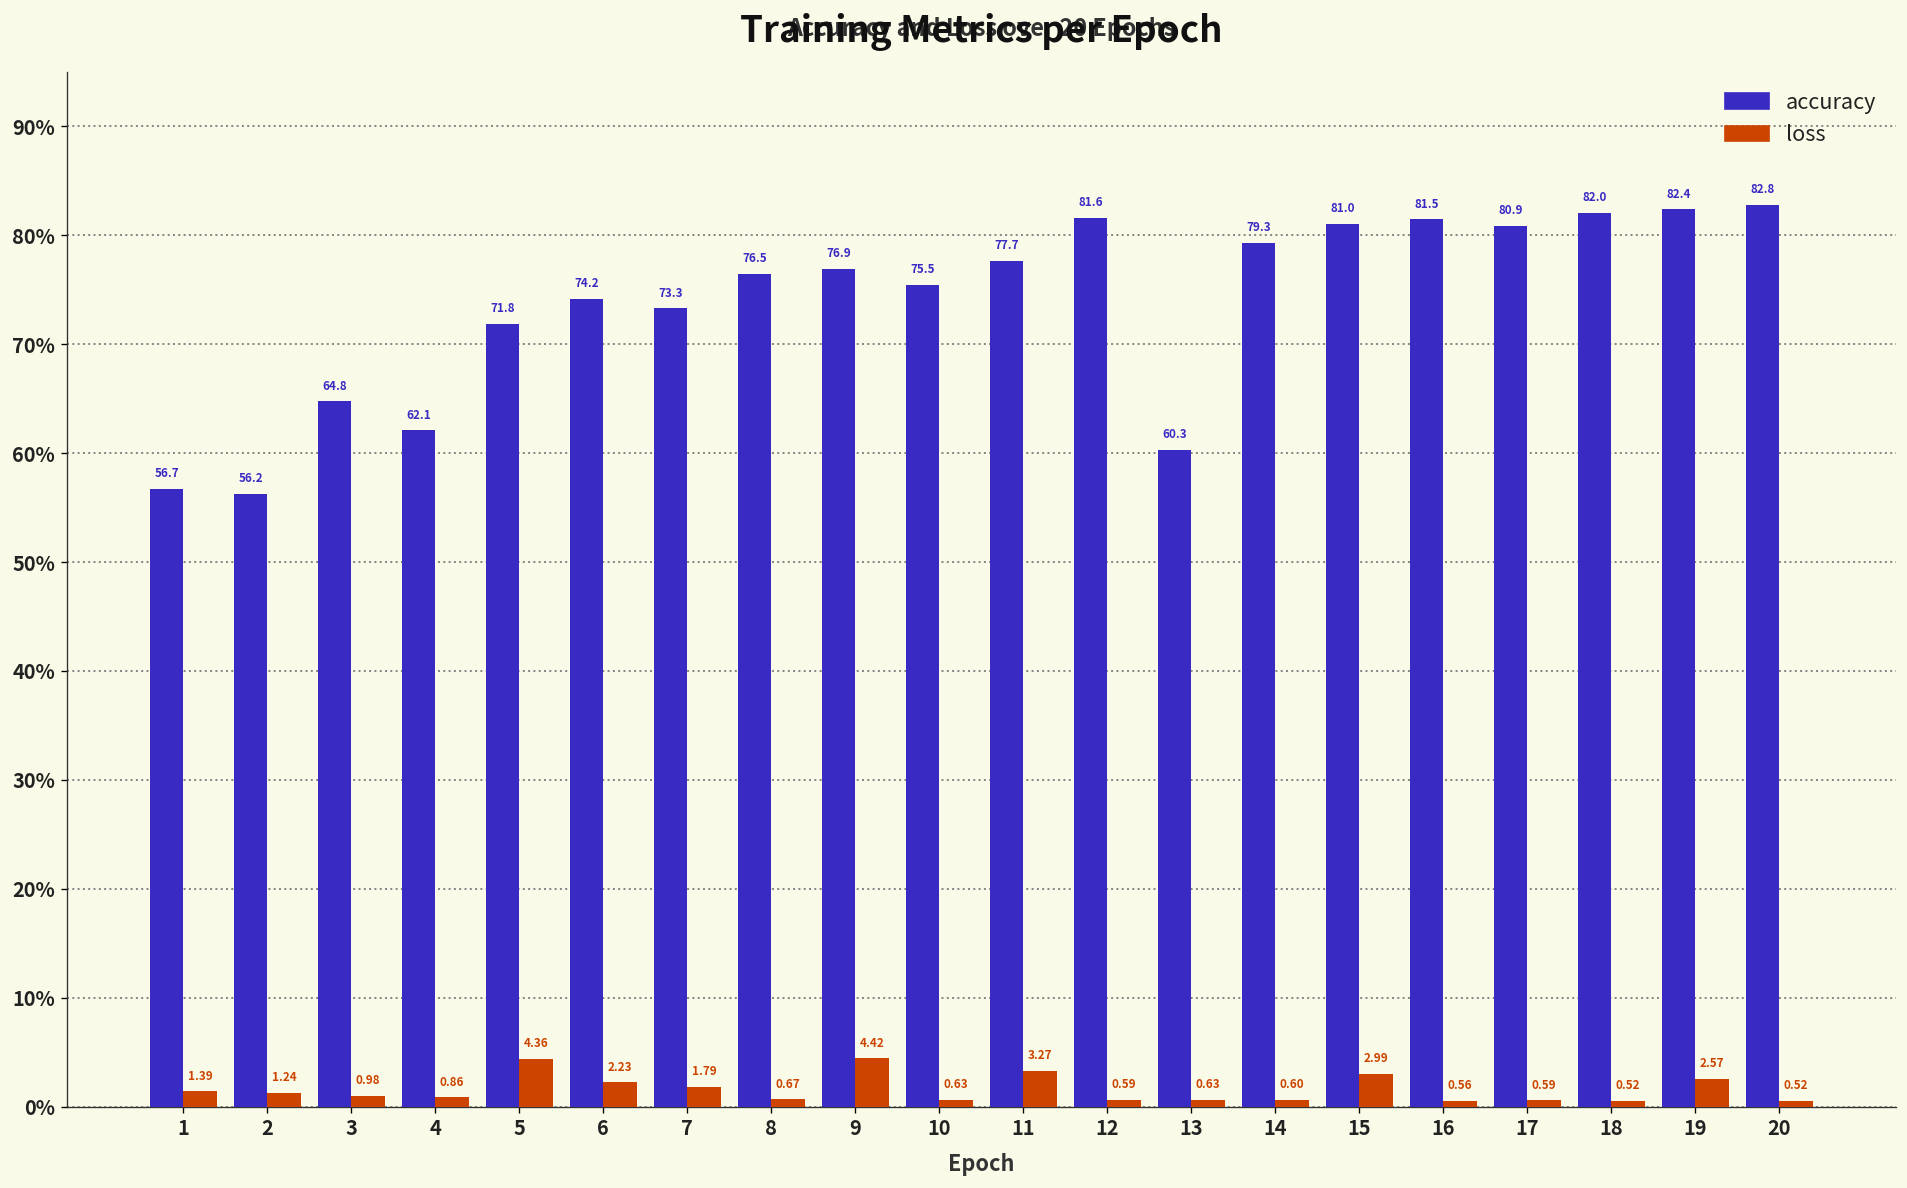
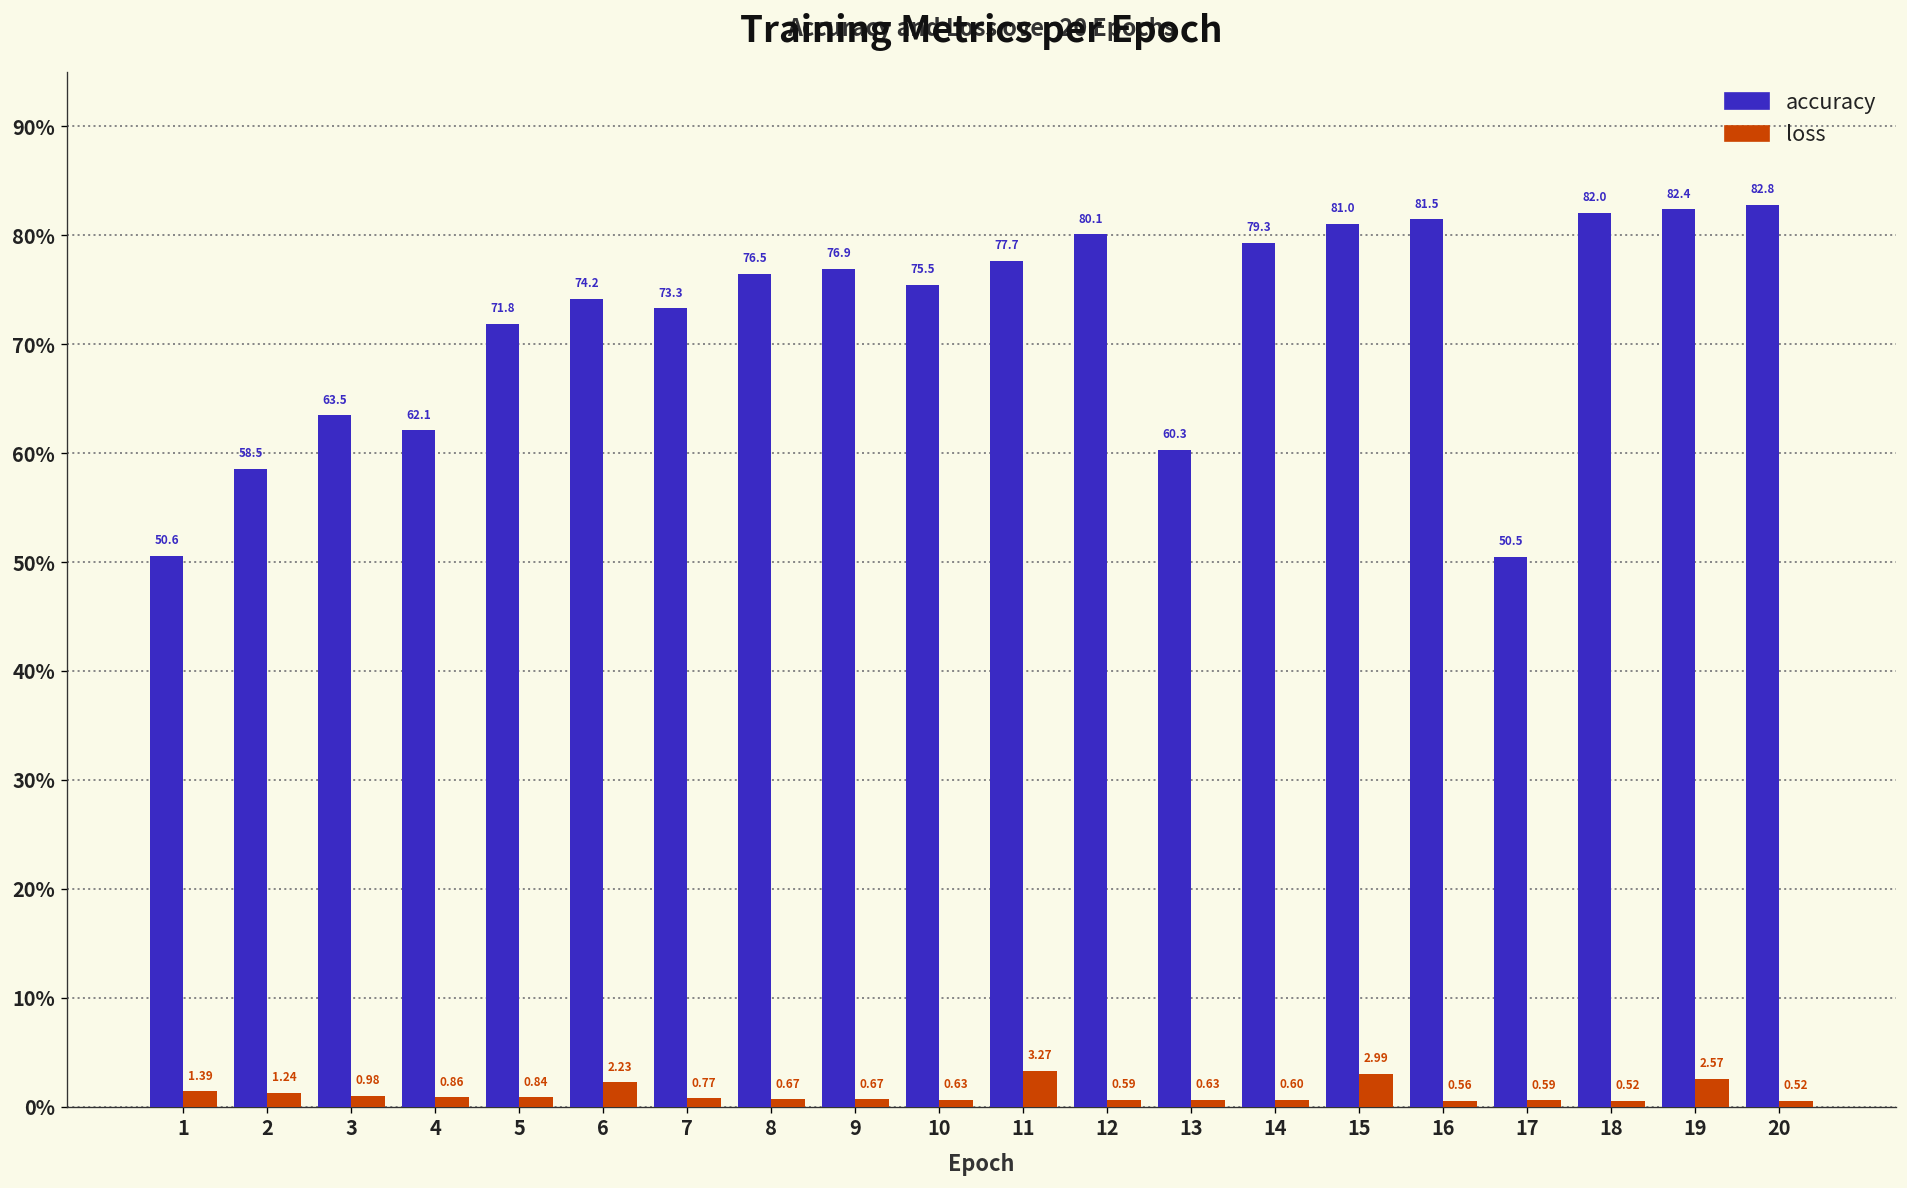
accuracy, 1: 56.7 -> 50.6
accuracy, 2: 56.2 -> 58.5
accuracy, 3: 64.8 -> 63.5
loss, 5: 4.36 -> 0.84
loss, 7: 1.79 -> 0.77
loss, 9: 4.42 -> 0.67
accuracy, 12: 81.6 -> 80.1
accuracy, 17: 80.9 -> 50.5
